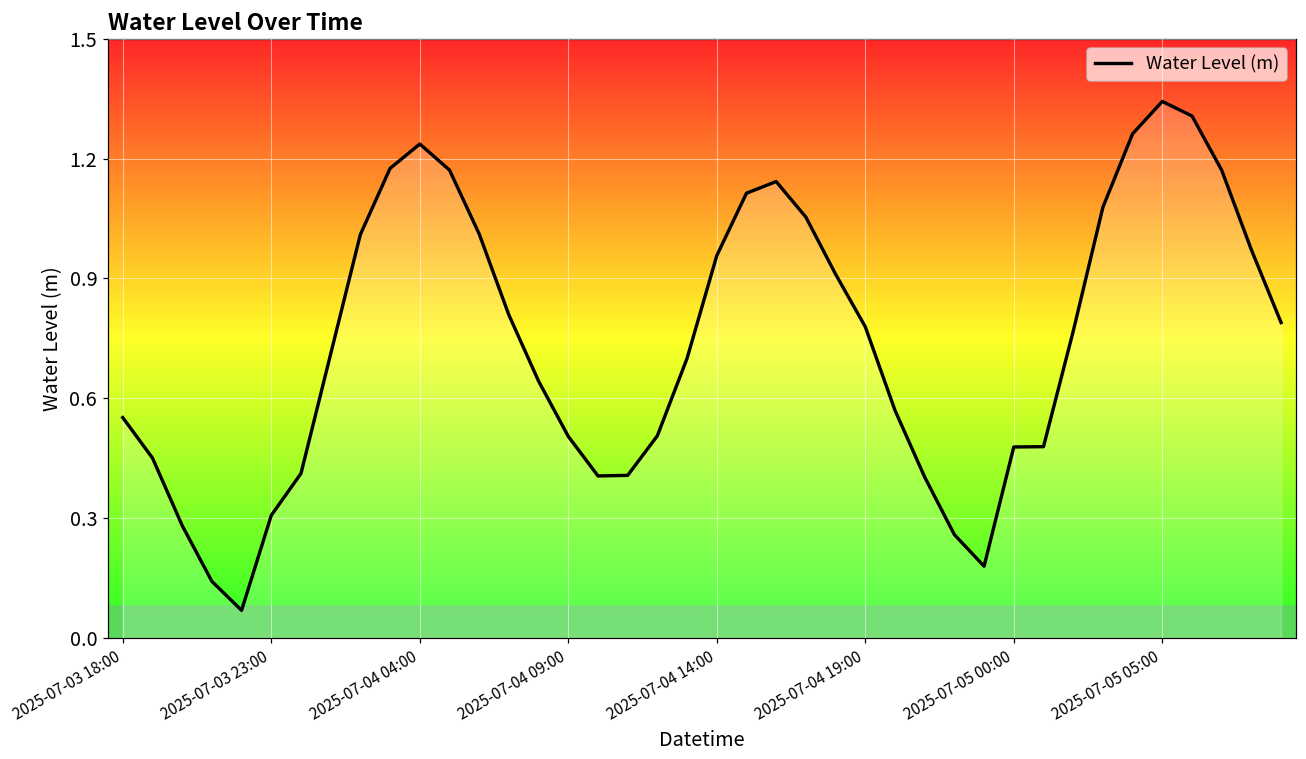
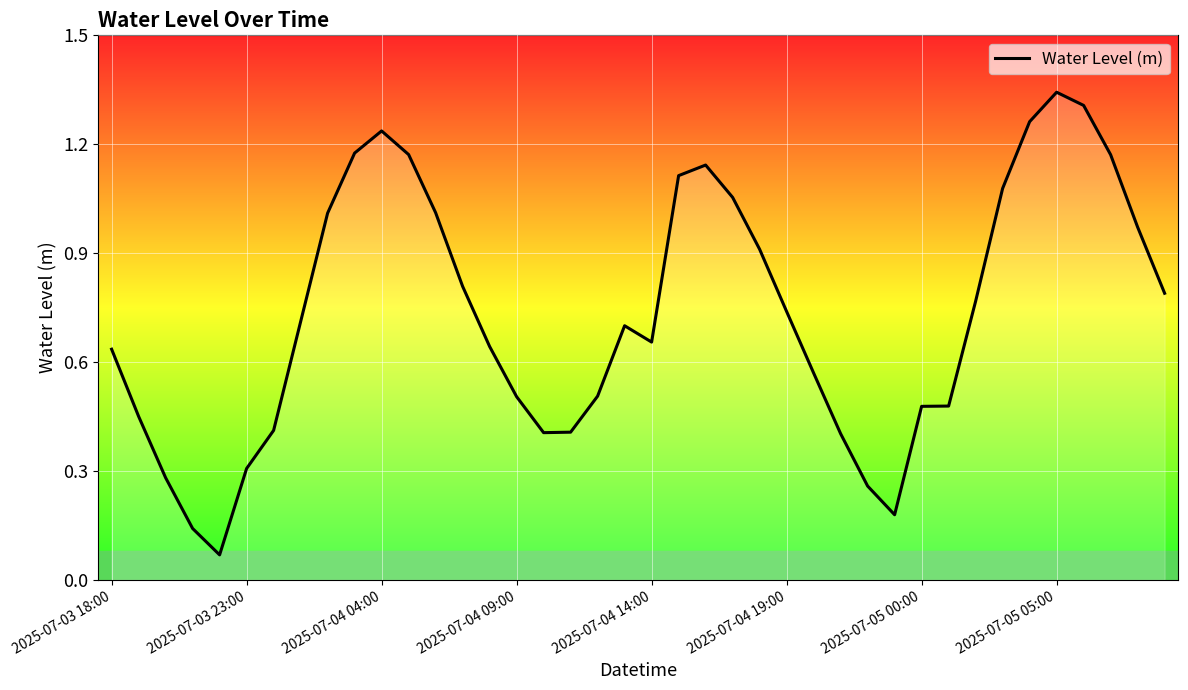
2025-07-03 18:00: 0.55 -> 0.64
2025-07-04 14:00: 0.96 -> 0.66
2025-07-04 19:00: 0.78 -> 0.74
